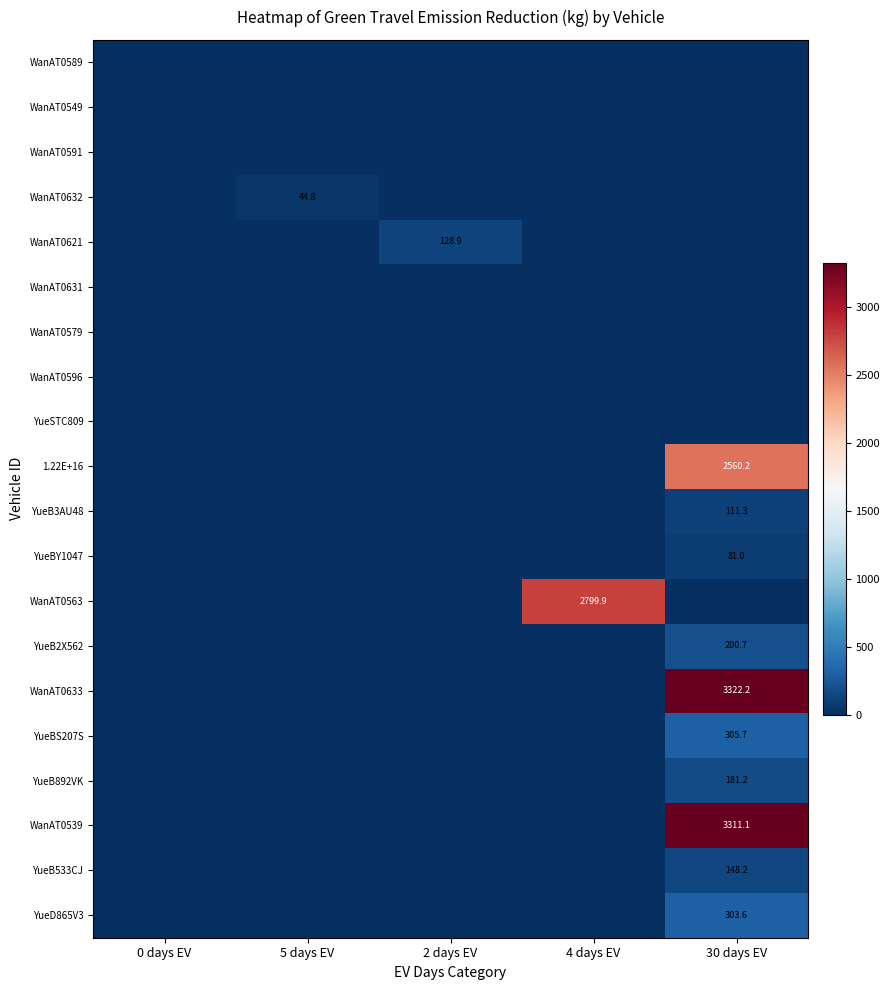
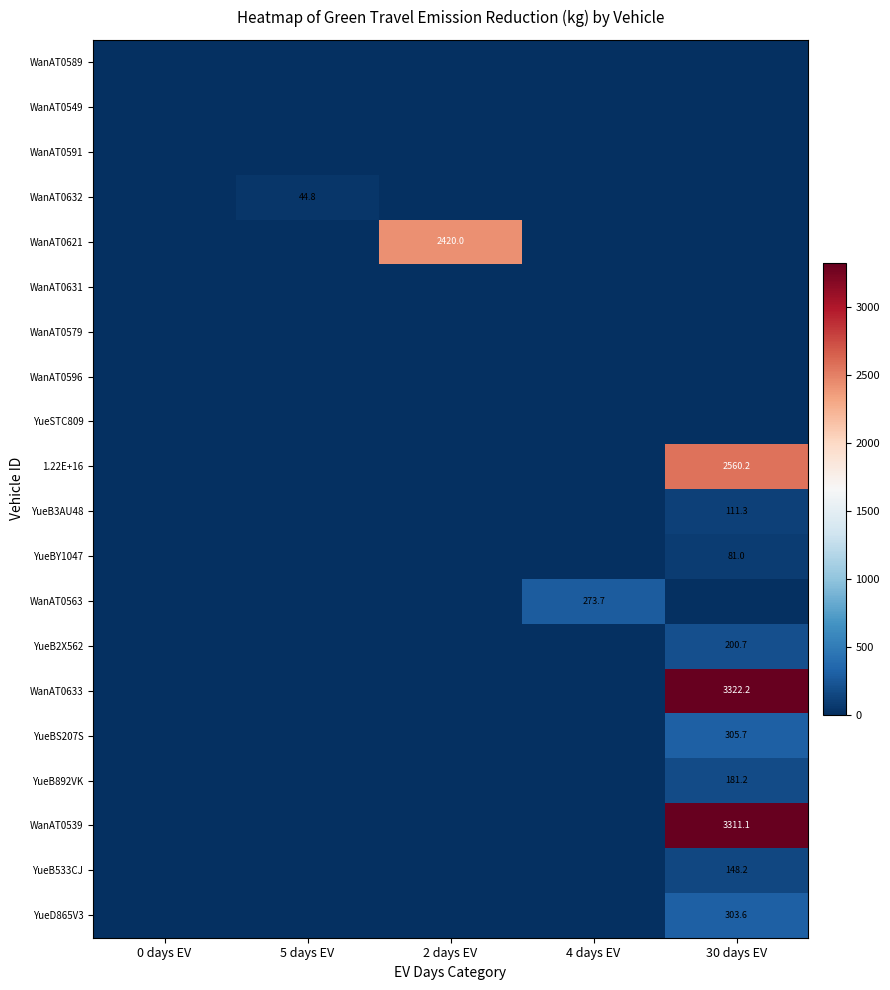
WanAT0621, 2 days EV: 128.9 -> 2420.0
WanAT0563, 4 days EV: 2799.9 -> 273.7
